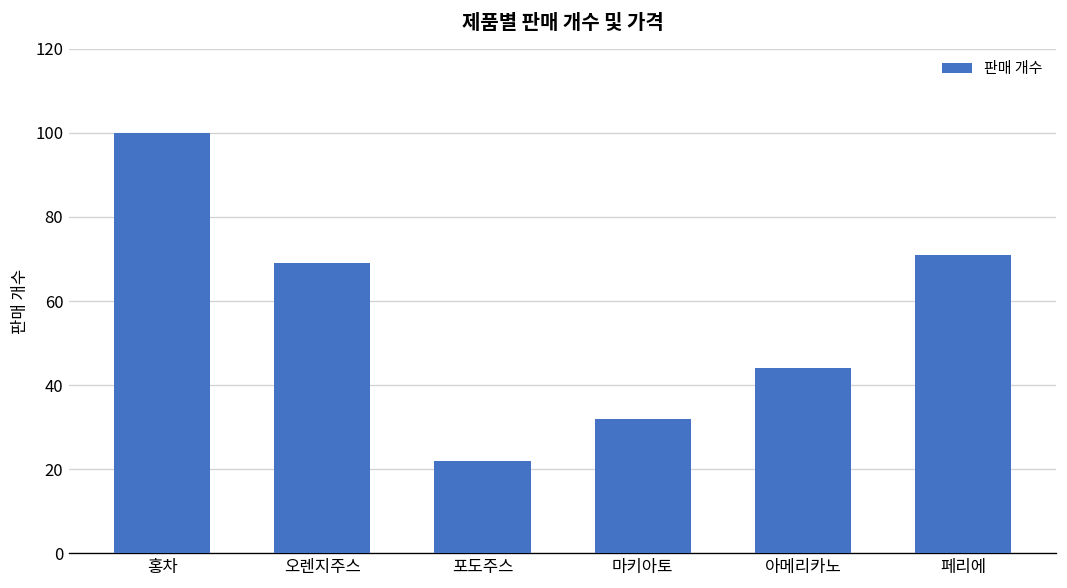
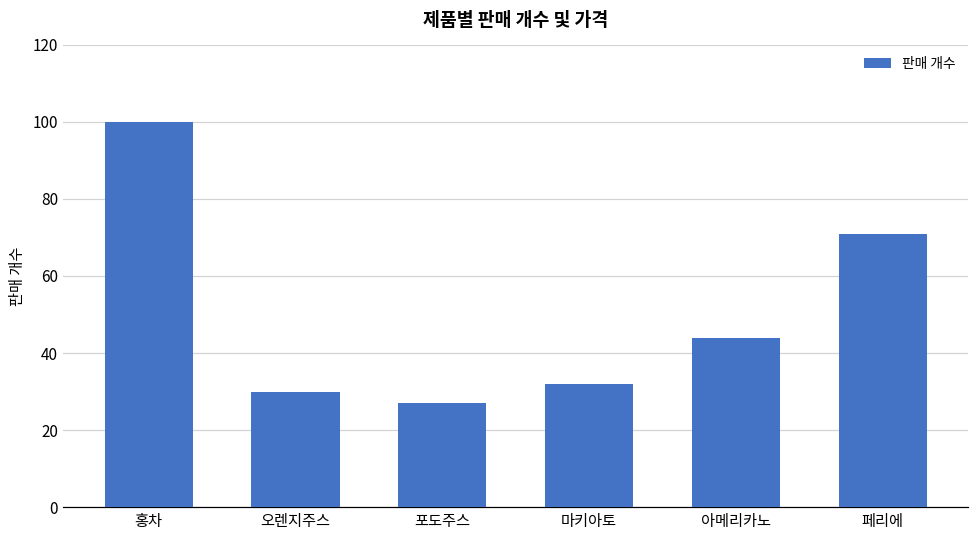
오렌지주스: 69 -> 30
포도주스: 22 -> 27
